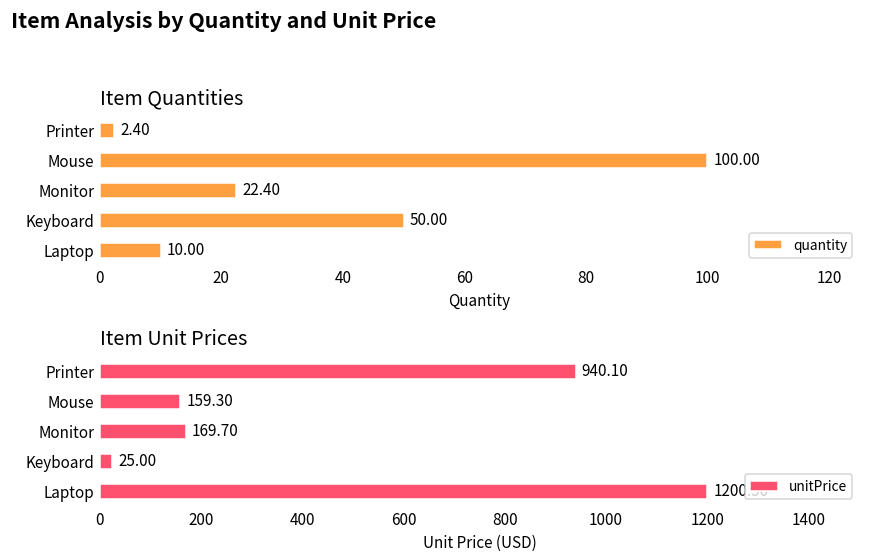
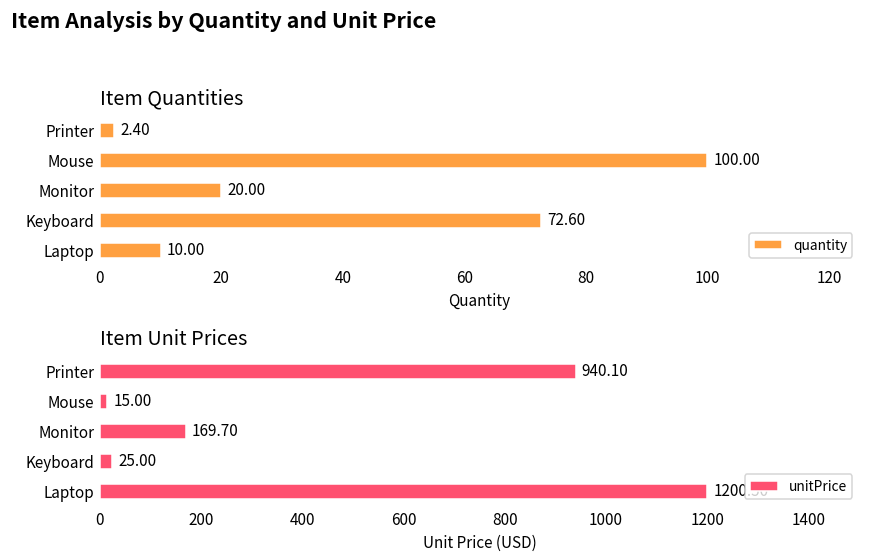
Item Quantities, Monitor: 22.40 -> 20.00
Item Quantities, Keyboard: 50.00 -> 72.60
Item Unit Prices, Mouse: 159.30 -> 15.00
